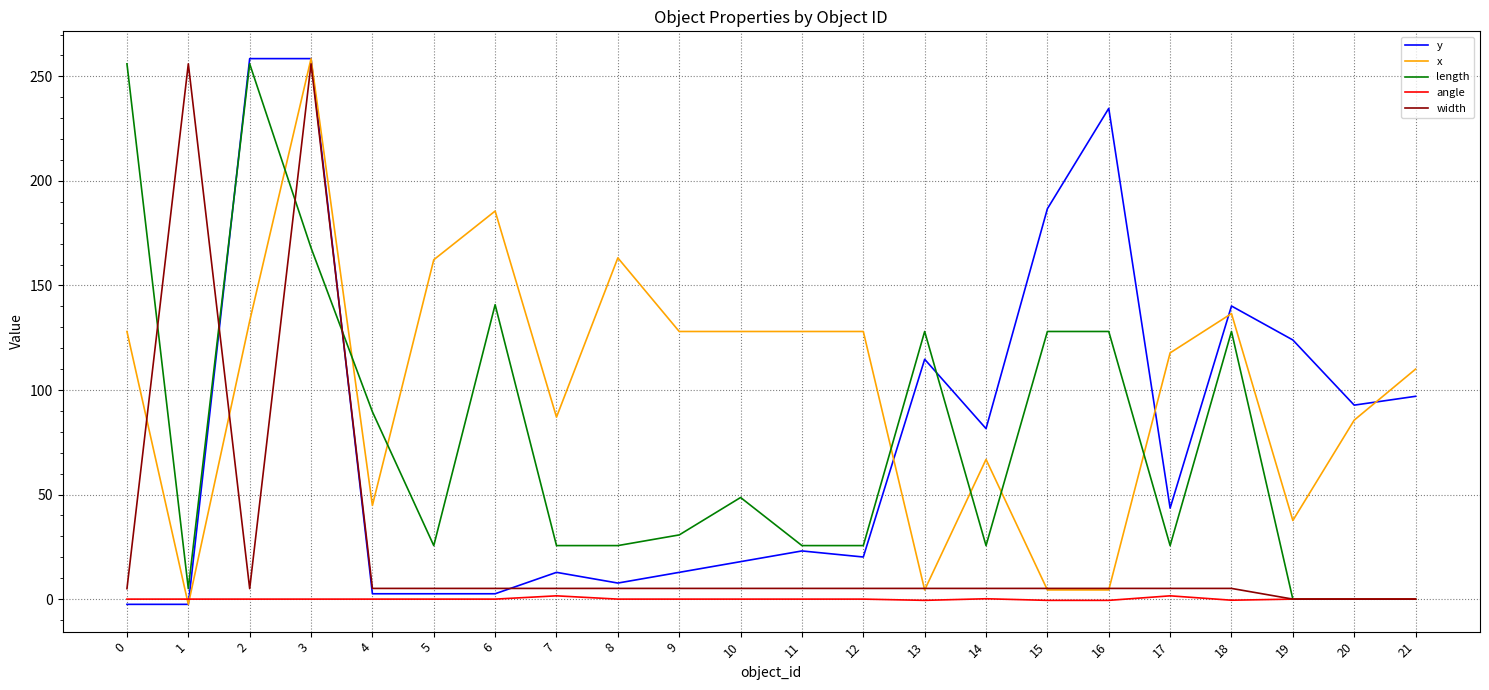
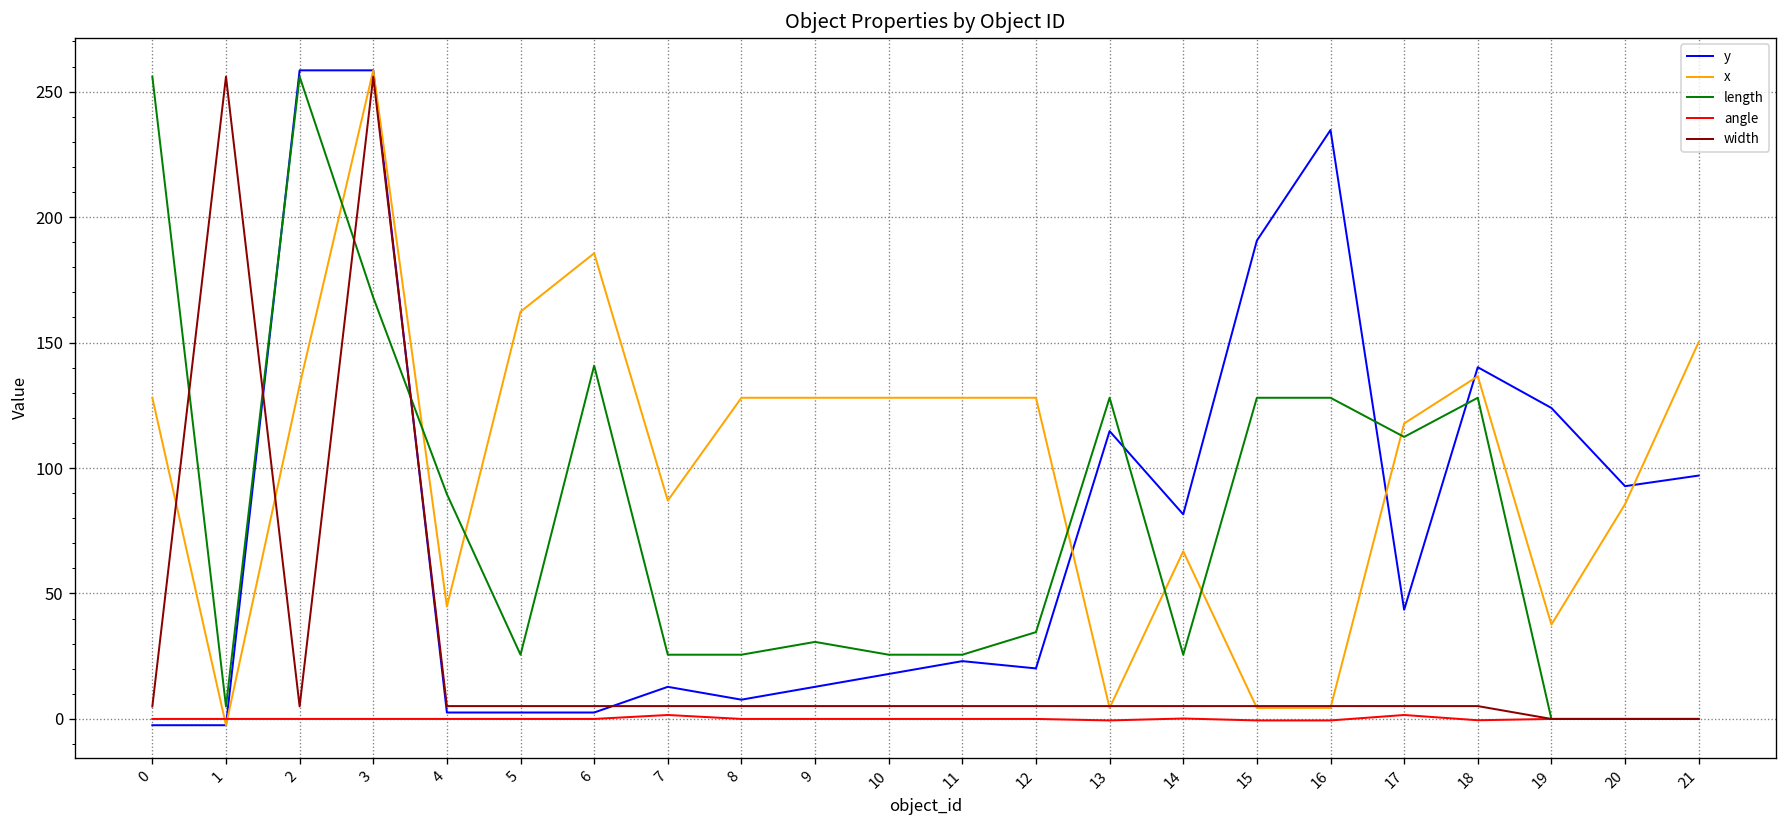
x, 8: 163 -> 128
length, 10: 49 -> 26
length, 12: 26 -> 35
y, 15: 187 -> 191
length, 17: 26 -> 112
x, 21: 110 -> 150
